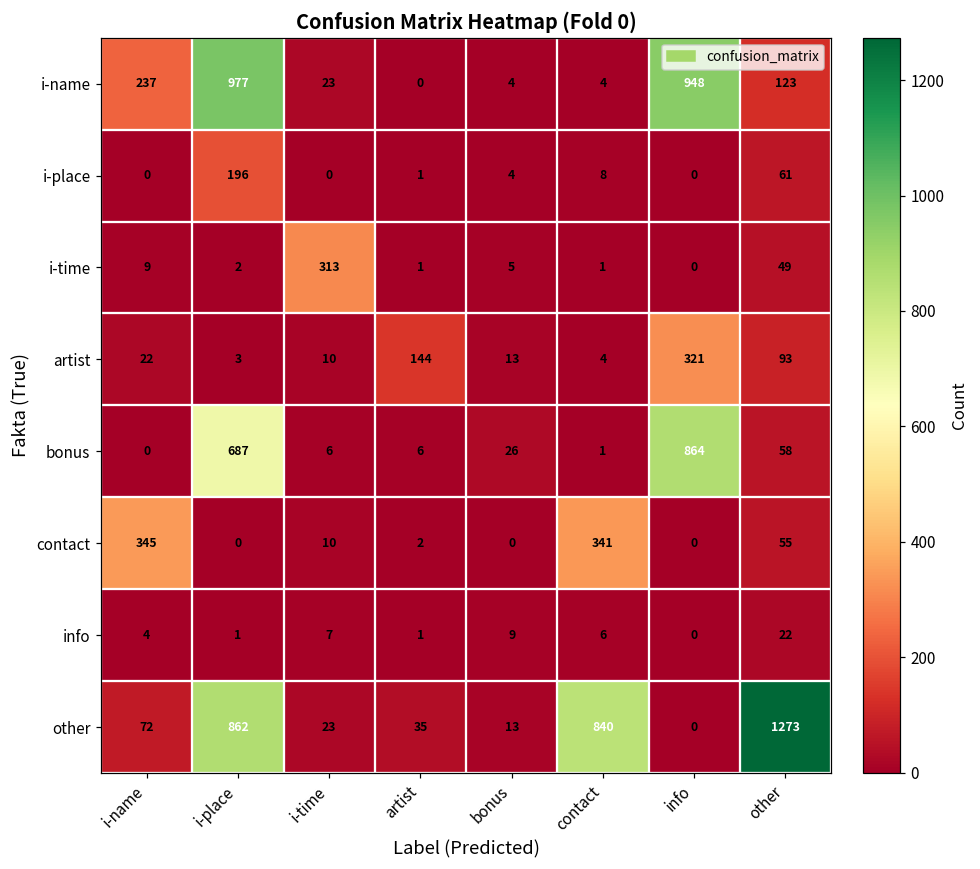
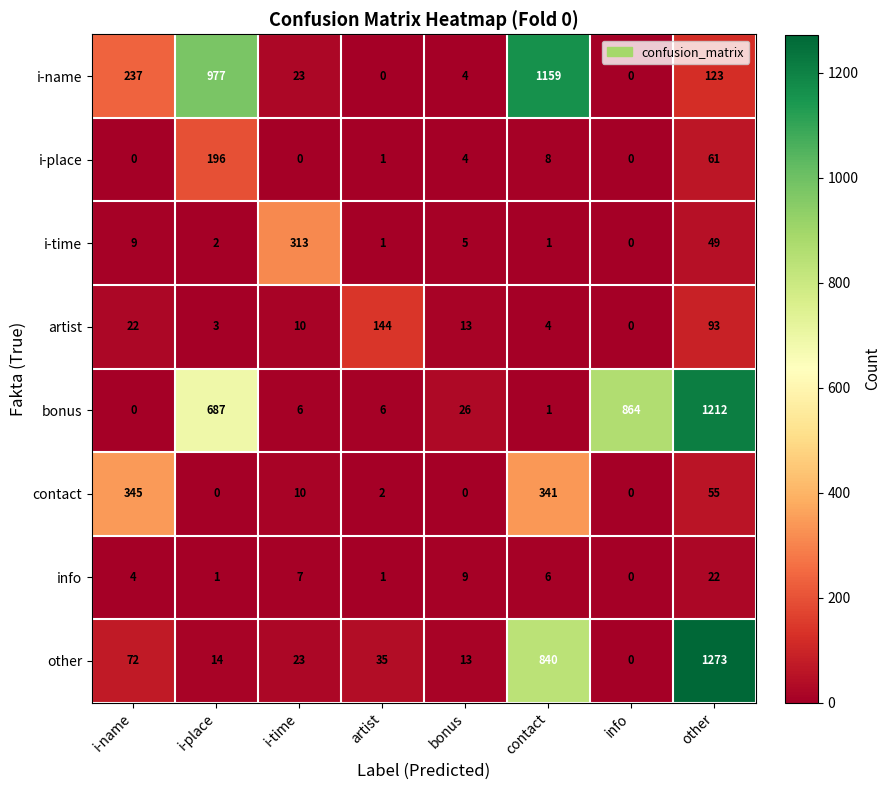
i-name, contact: 4 -> 1159
i-name, info: 948 -> 0
artist, info: 321 -> 0
bonus, other: 58 -> 1212
other, i-place: 862 -> 14
